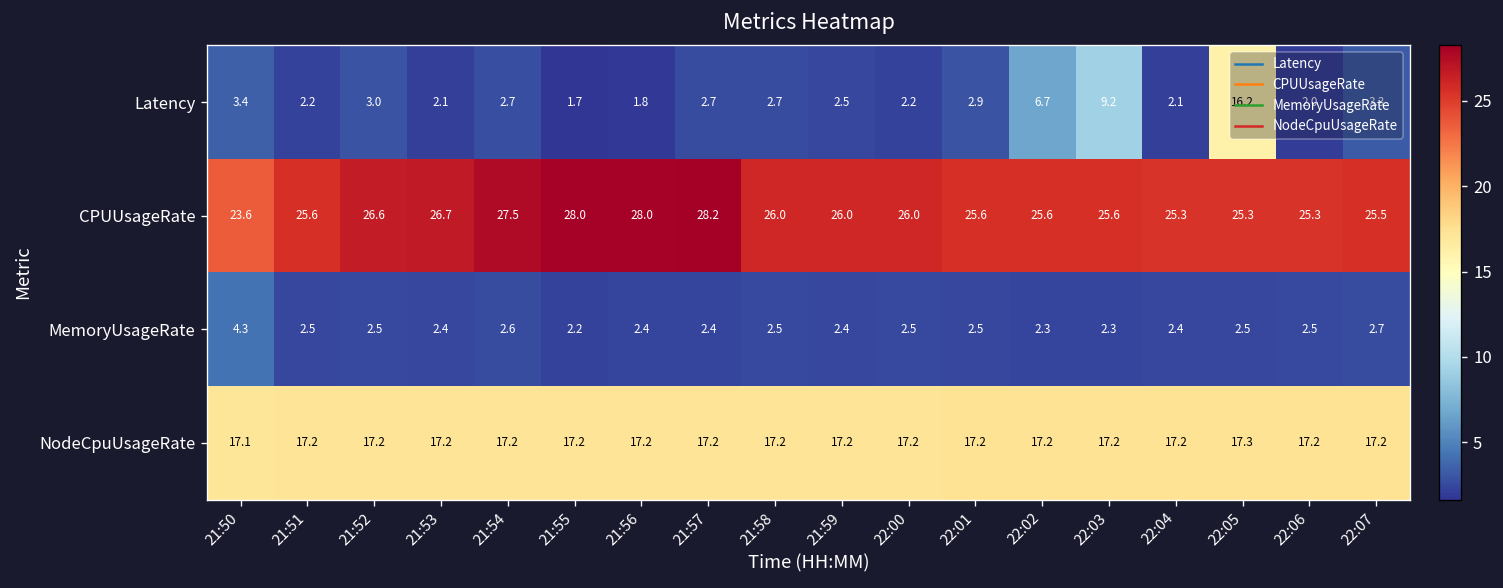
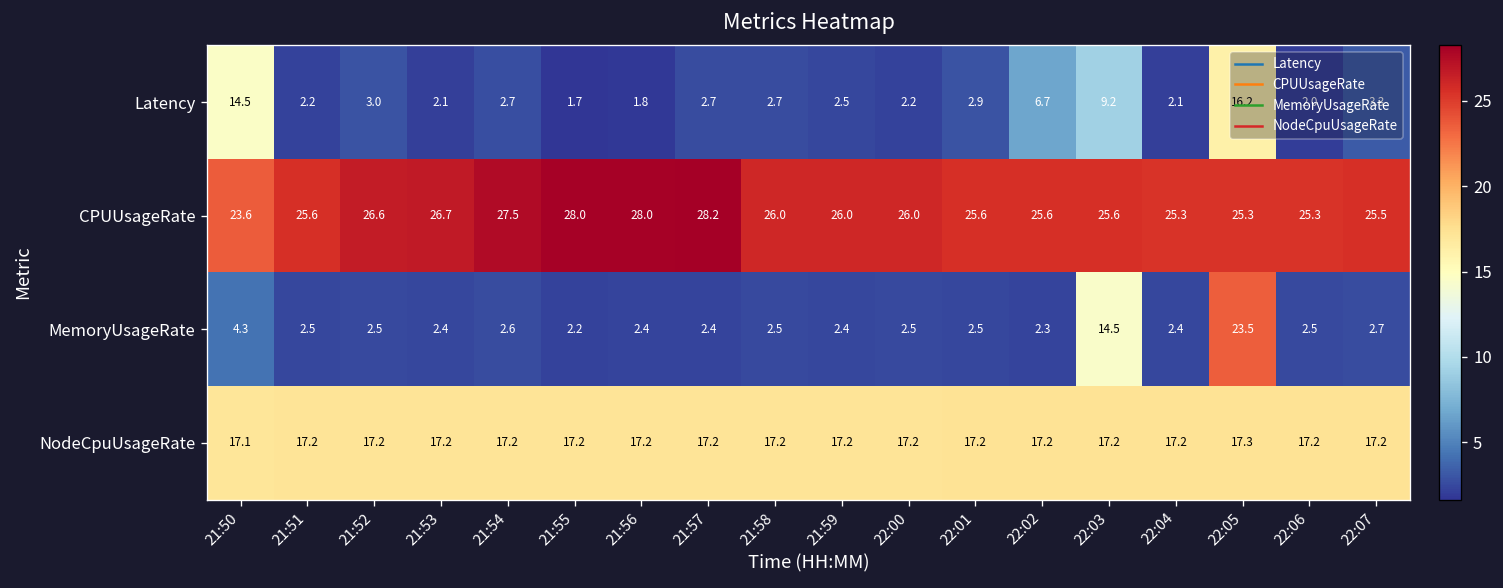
Latency, 21:50: 3.4 -> 14.5
MemoryUsageRate, 22:03: 2.3 -> 14.5
MemoryUsageRate, 22:05: 2.5 -> 23.5
